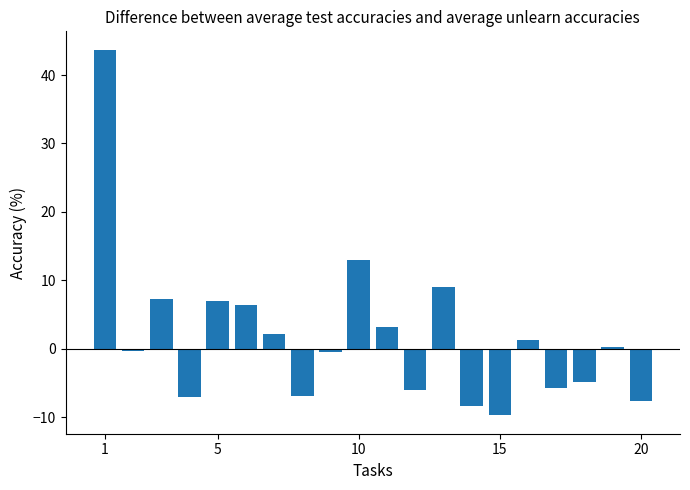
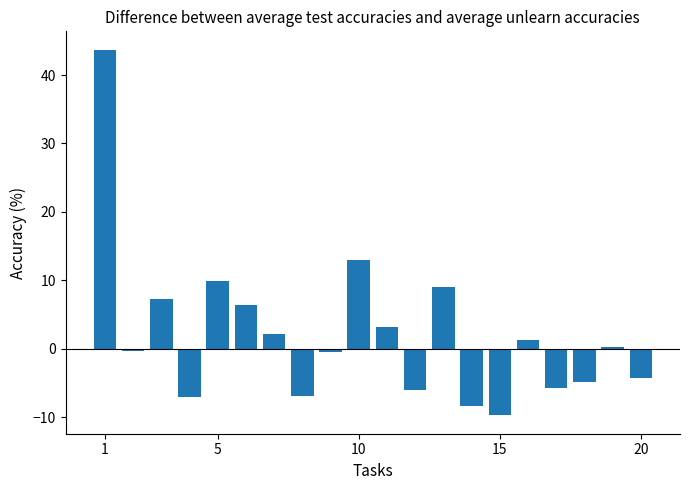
5: 7 -> 10
20: -8 -> -4
